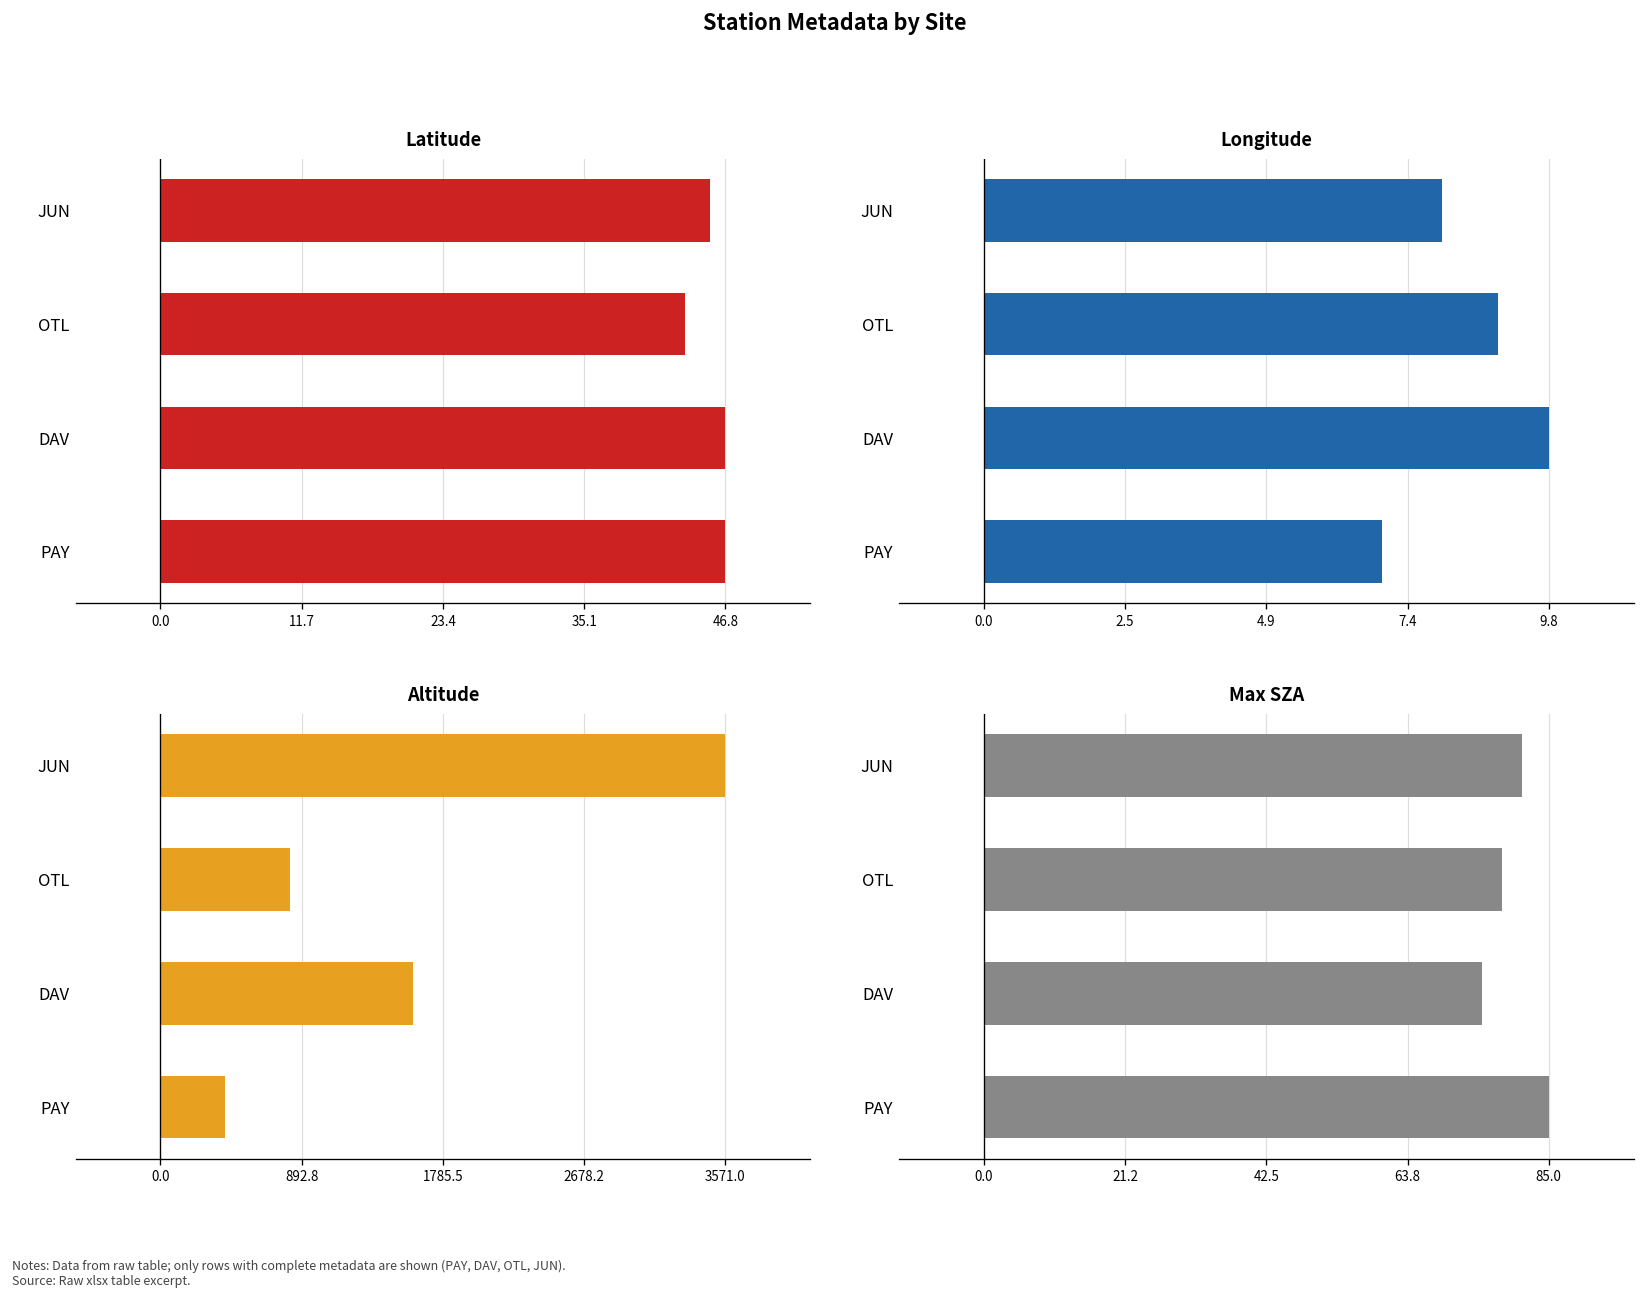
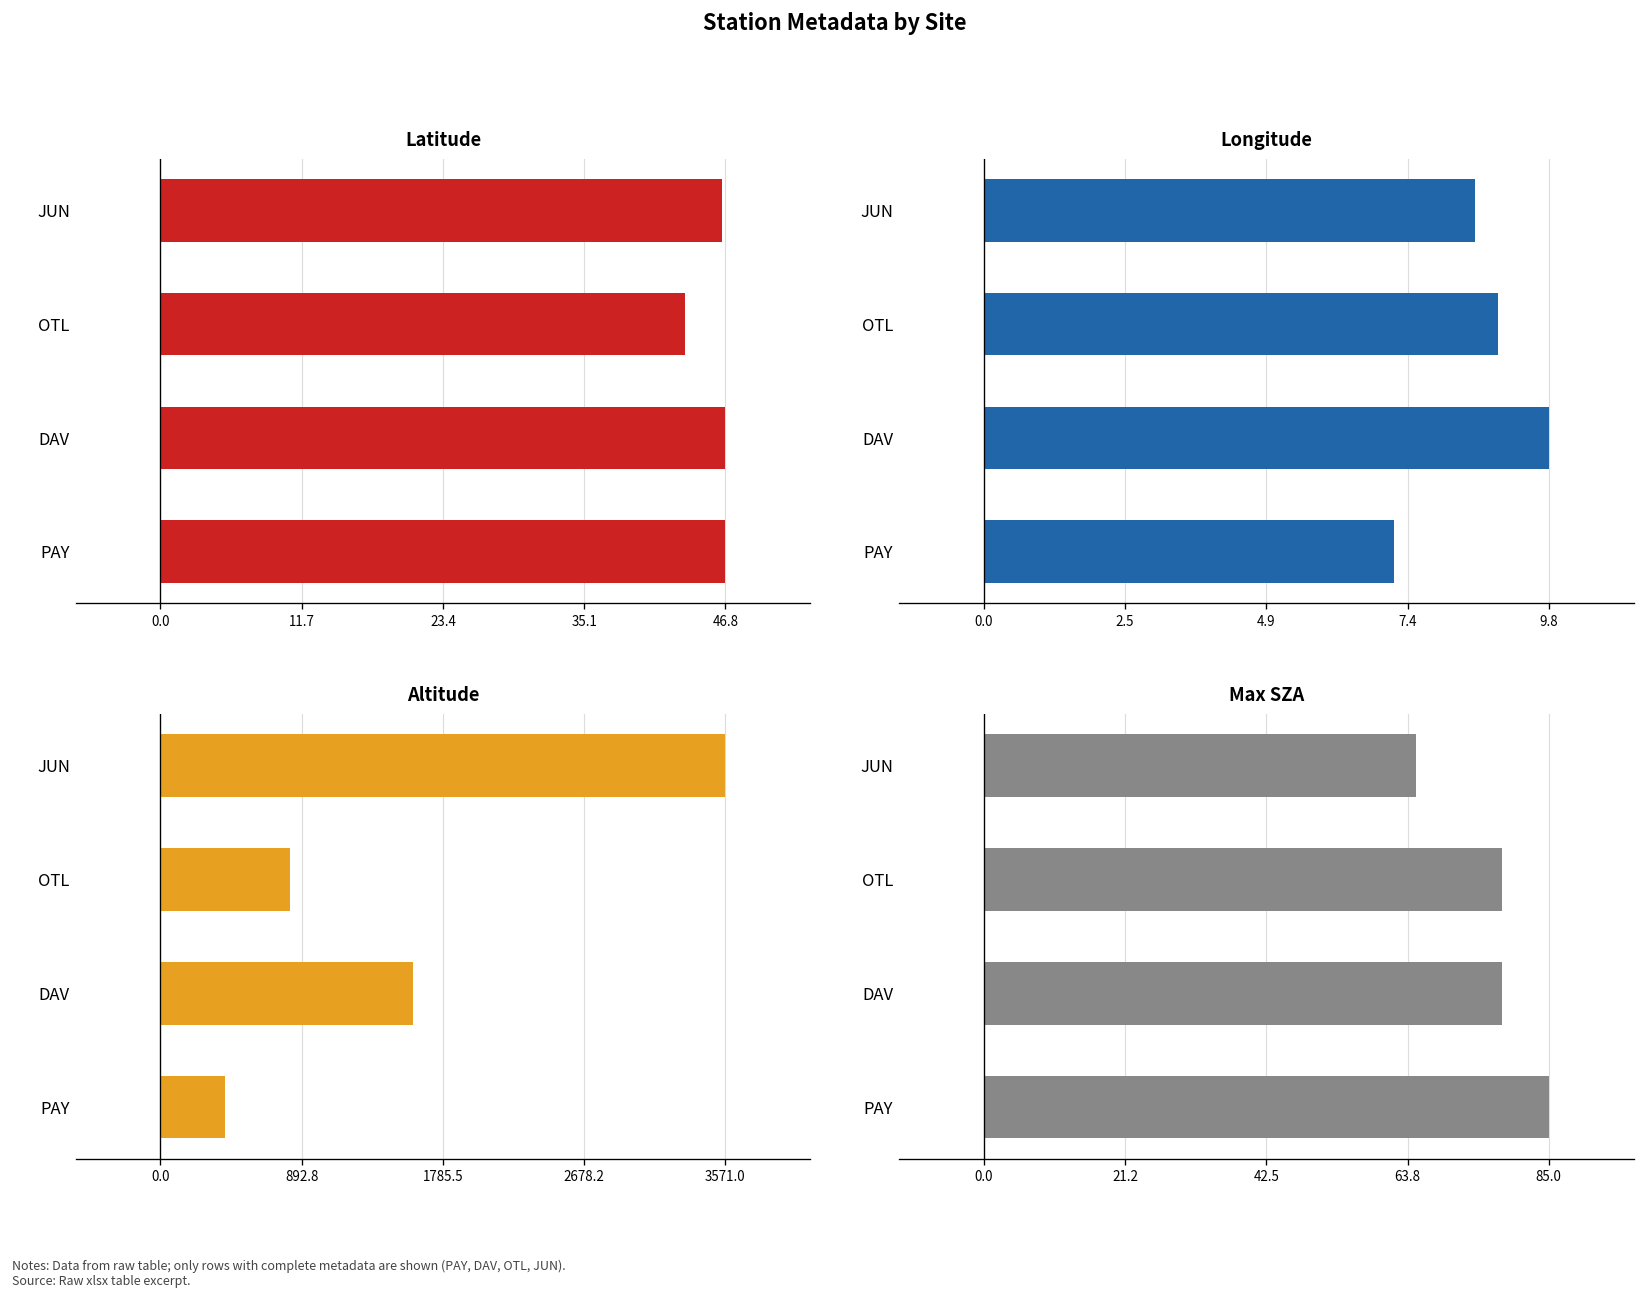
Latitude, JUN: 45.6 -> 46.5
Longitude, JUN: 8.0 -> 8.6
Longitude, PAY: 6.9 -> 7.2
Max SZA, JUN: 81 -> 65
Max SZA, DAV: 75 -> 78
